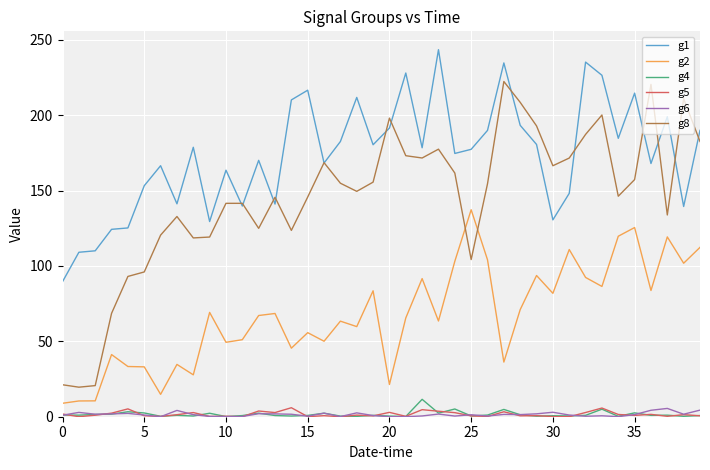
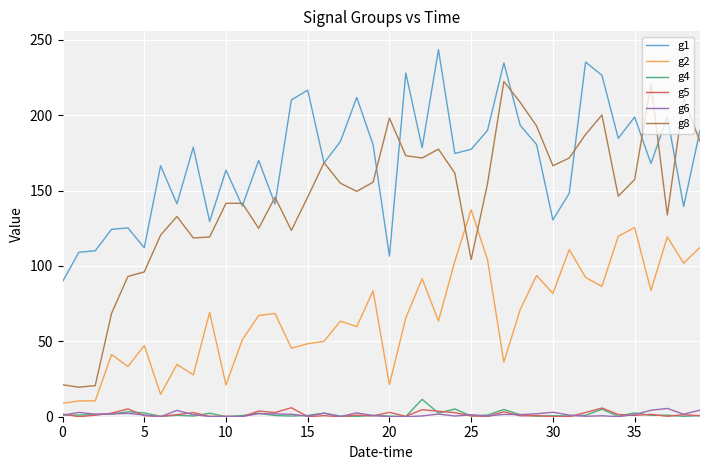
g1, 5: 153 -> 112
g2, 5: 33 -> 47
g2, 10: 49 -> 21
g2, 15: 56 -> 48
g1, 20: 191 -> 106
g1, 35: 215 -> 199
